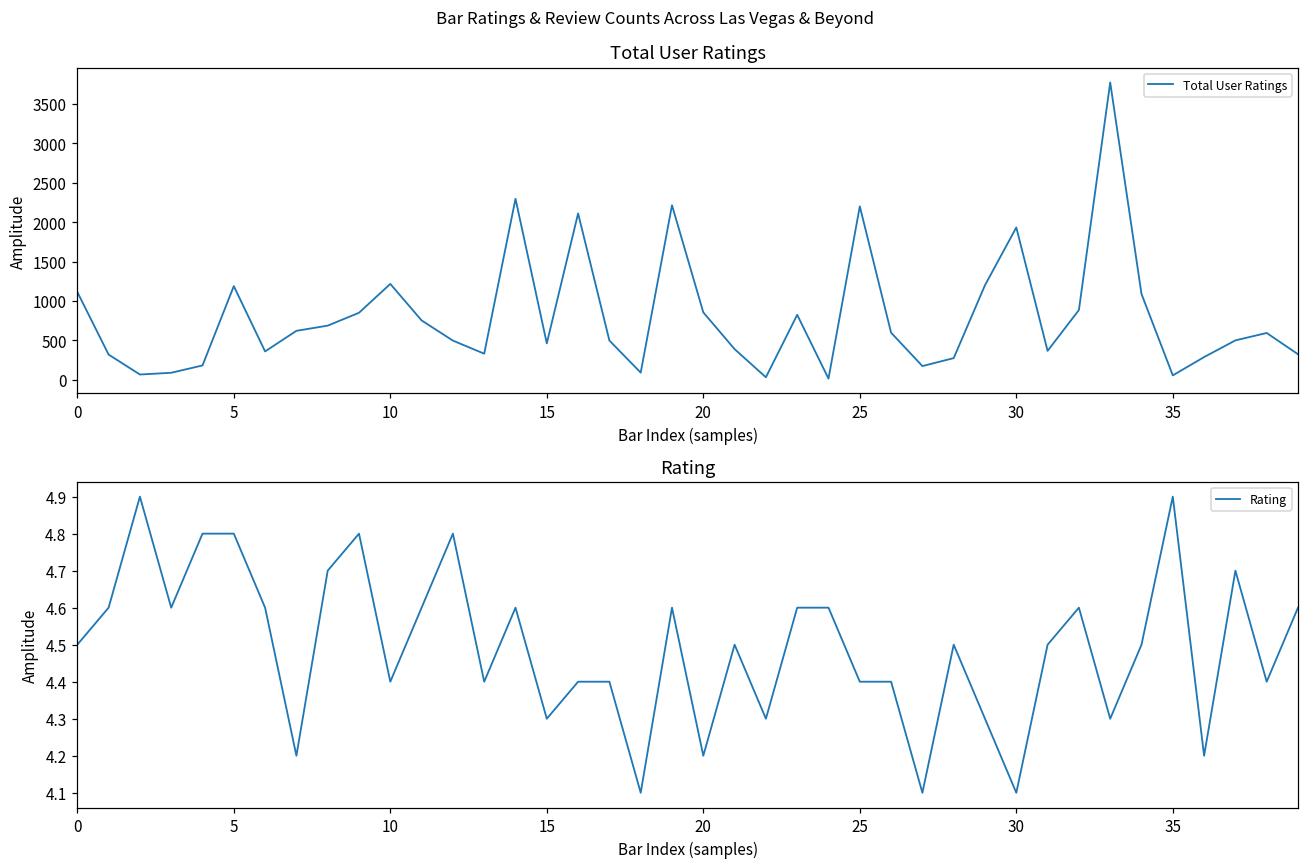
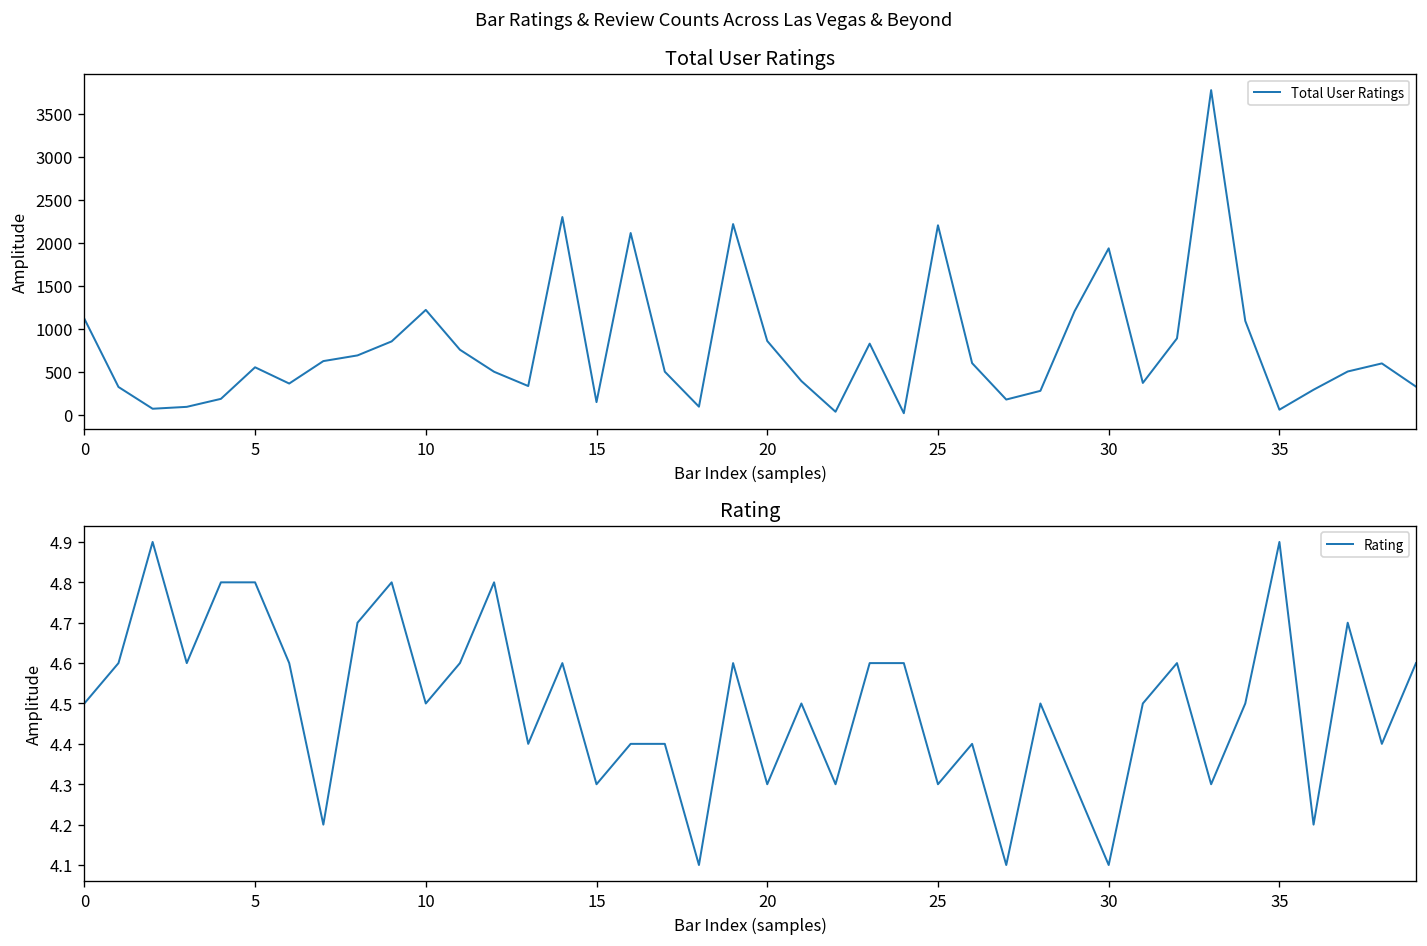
Total User Ratings, 5: 1200 -> 600
Total User Ratings, 15: 500 -> 100
Rating, 10: 4.4 -> 4.5
Rating, 20: 4.2 -> 4.3
Rating, 25: 4.4 -> 4.3
